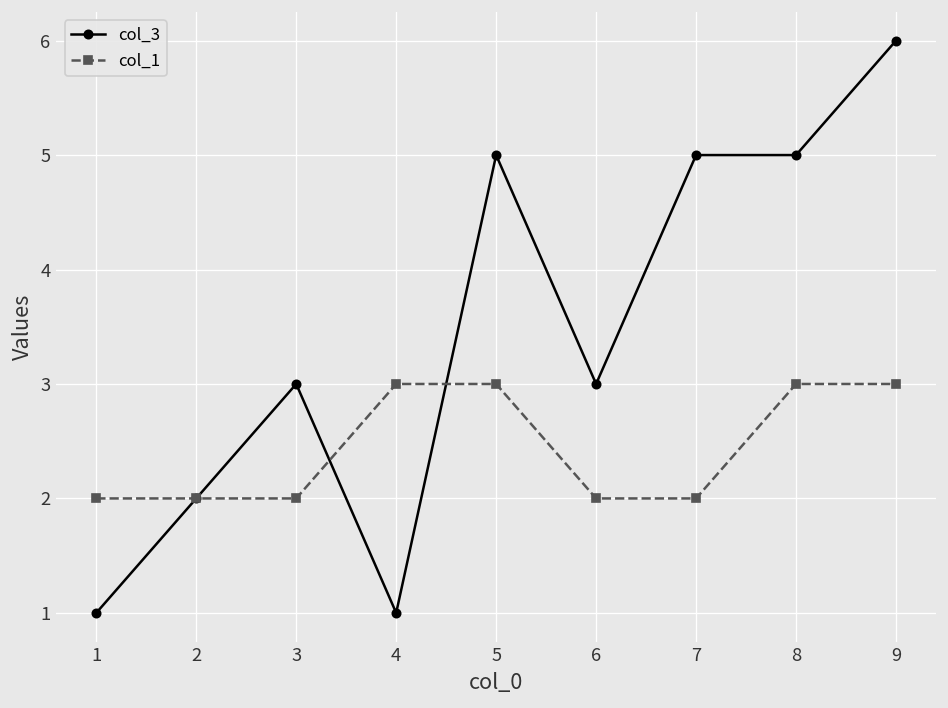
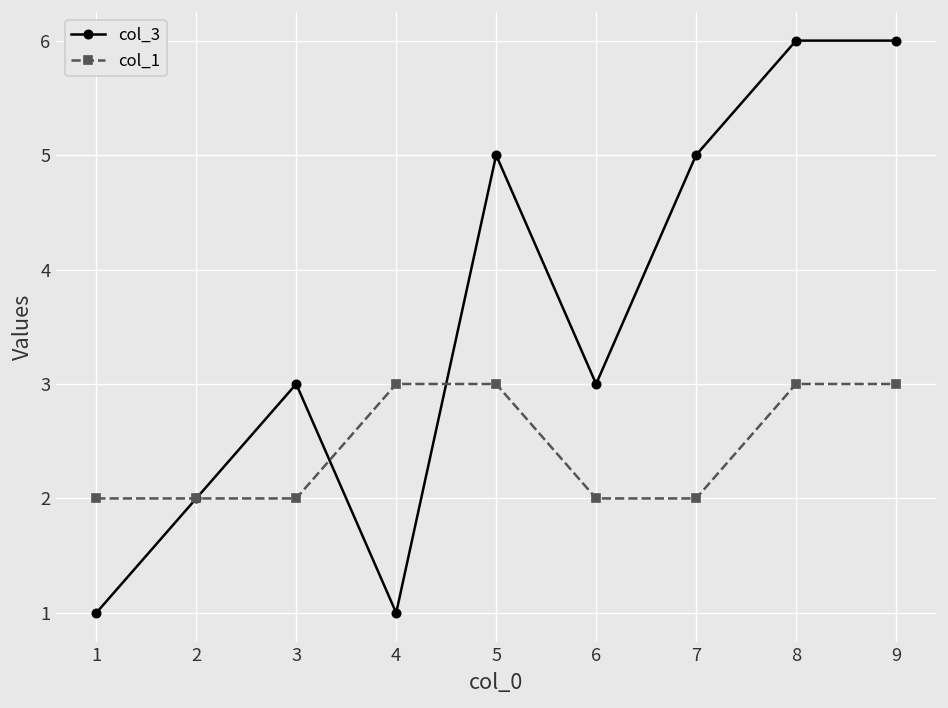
col_3, 8: 5 -> 6
